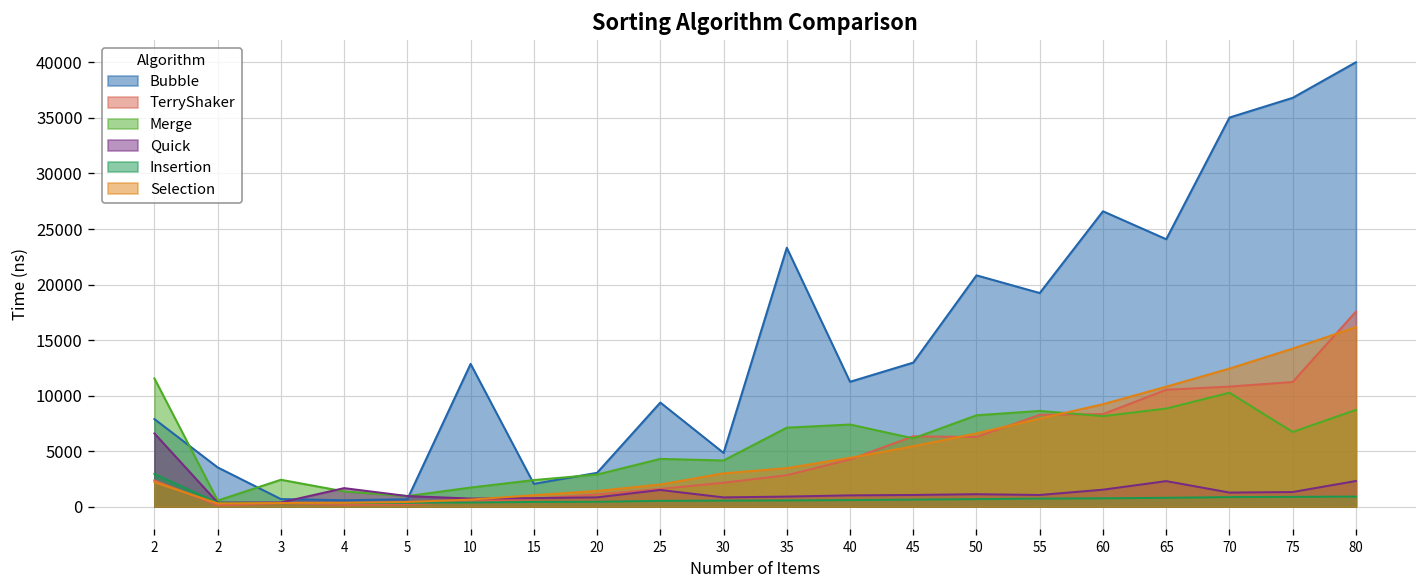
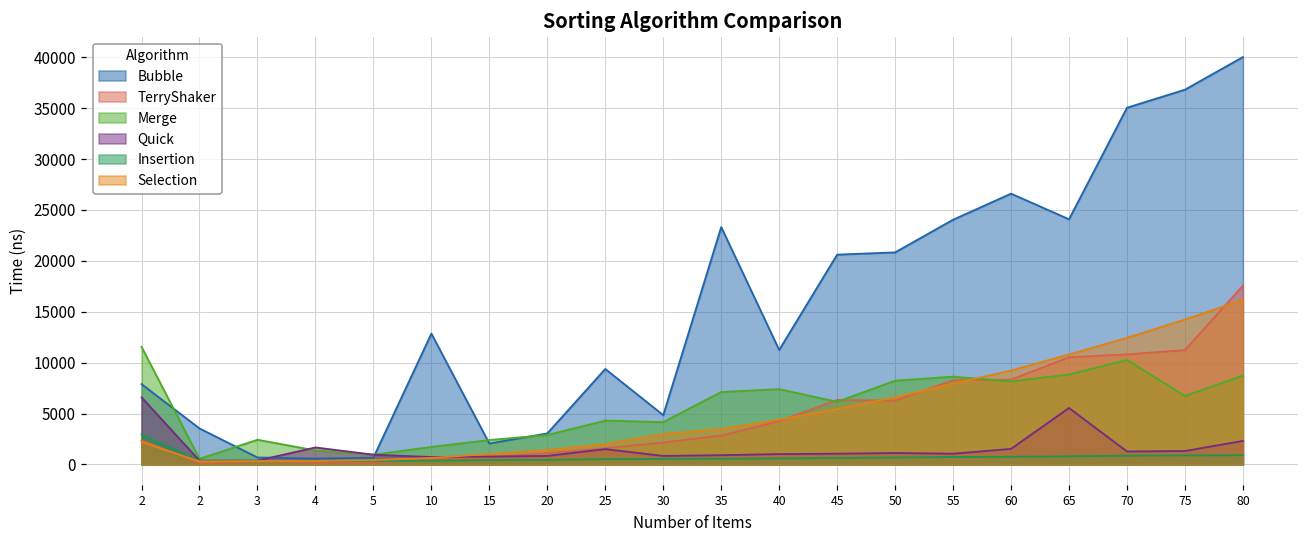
Bubble, 45: 13000 -> 21000
Bubble, 55: 19000 -> 24000
Quick, 65: 2000 -> 6000
